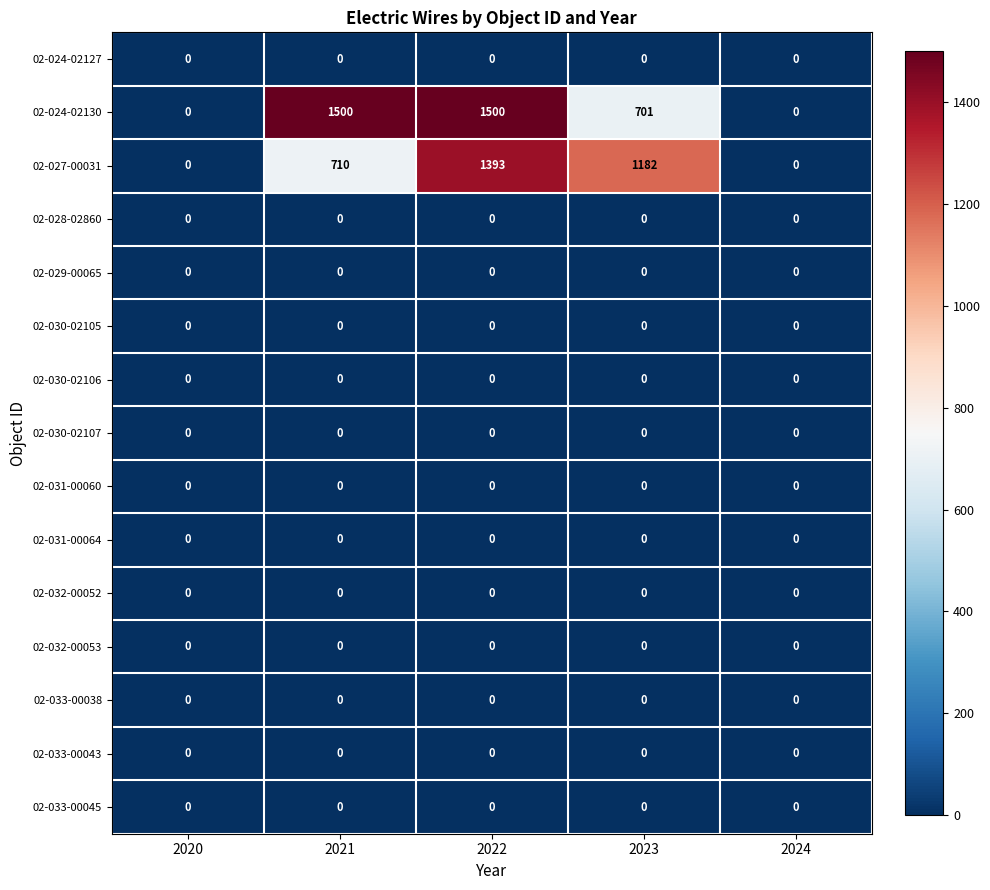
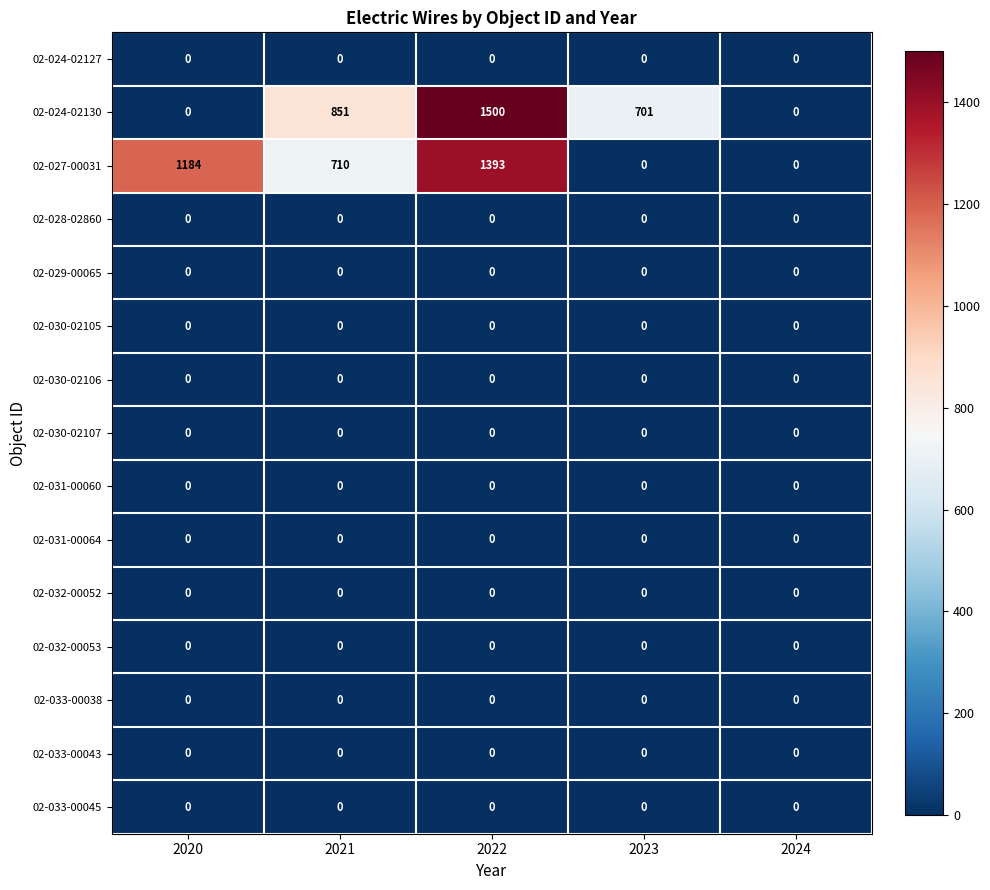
02-024-02130, 2021: 1500 -> 851
02-027-00031, 2020: 0 -> 1184
02-027-00031, 2023: 1182 -> 0
